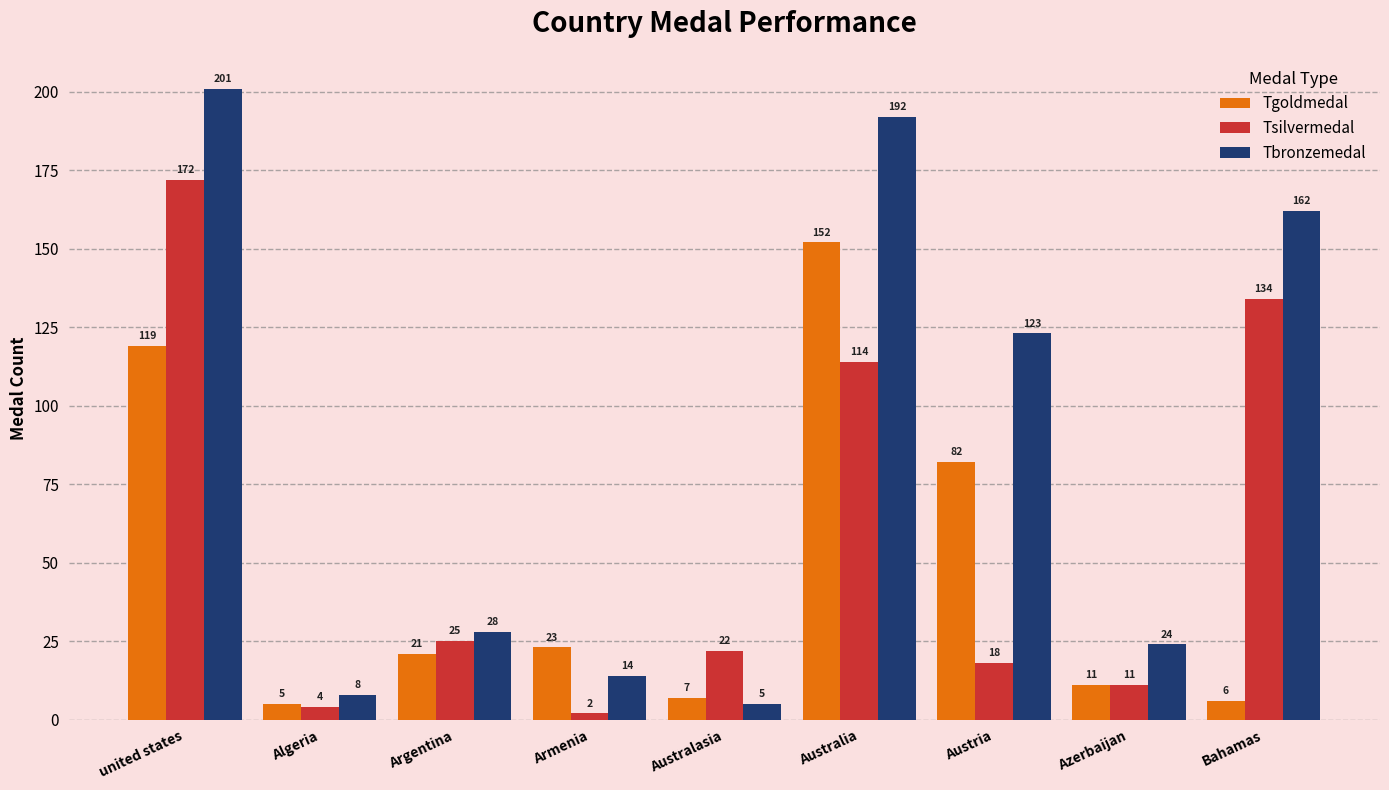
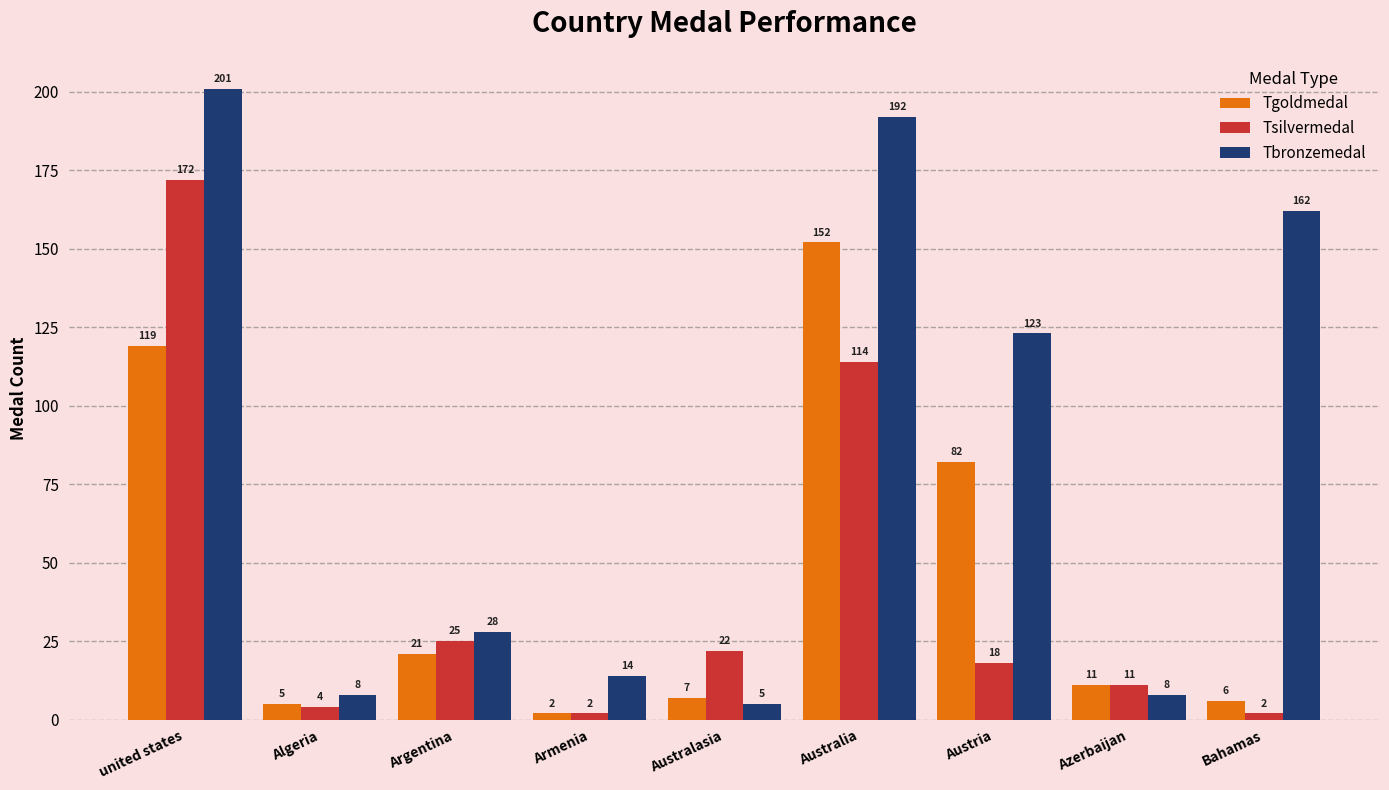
Tgoldmedal, Armenia: 23 -> 2
Tbronzemedal, Azerbaijan: 24 -> 8
Tsilvermedal, Bahamas: 134 -> 2
